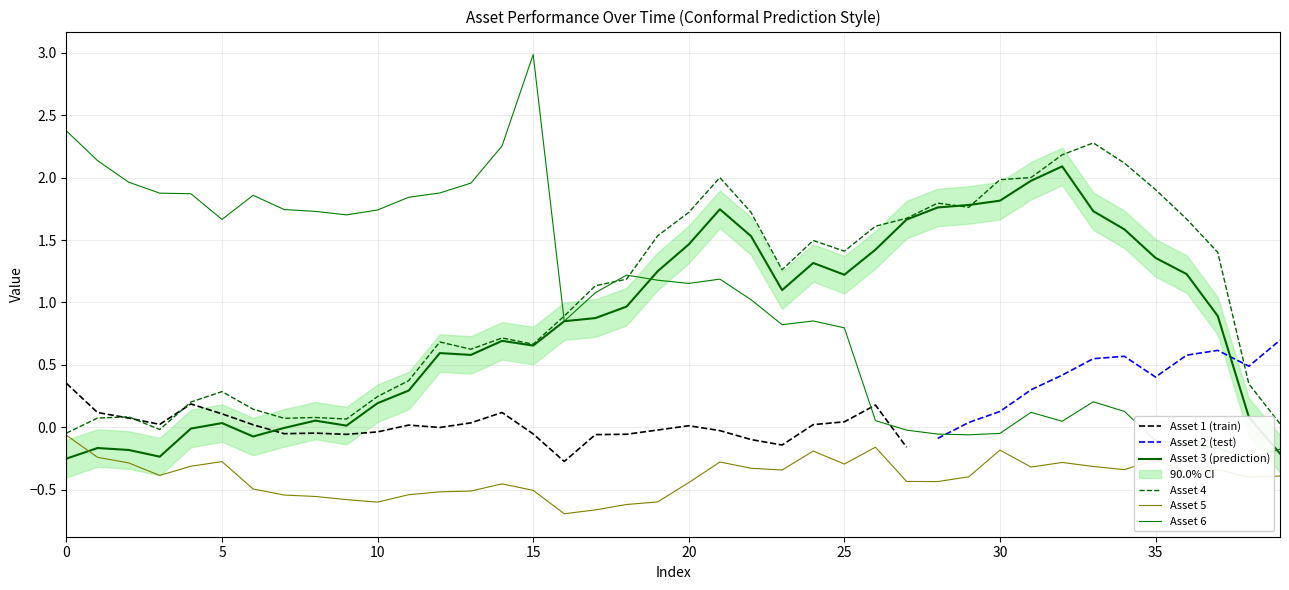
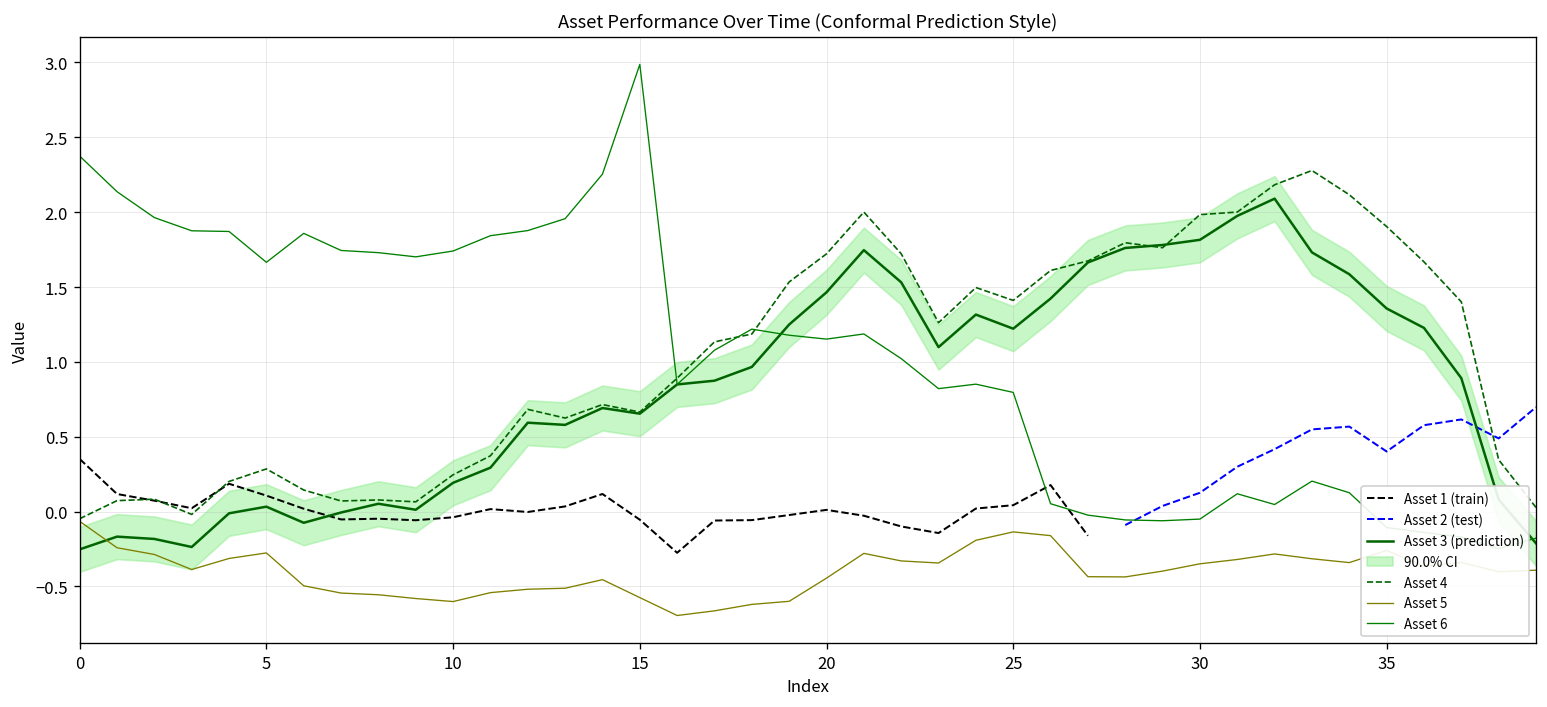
Asset 5, 15: -0.51 -> -0.57
Asset 5, 25: -0.30 -> -0.14
Asset 5, 30: -0.18 -> -0.35
